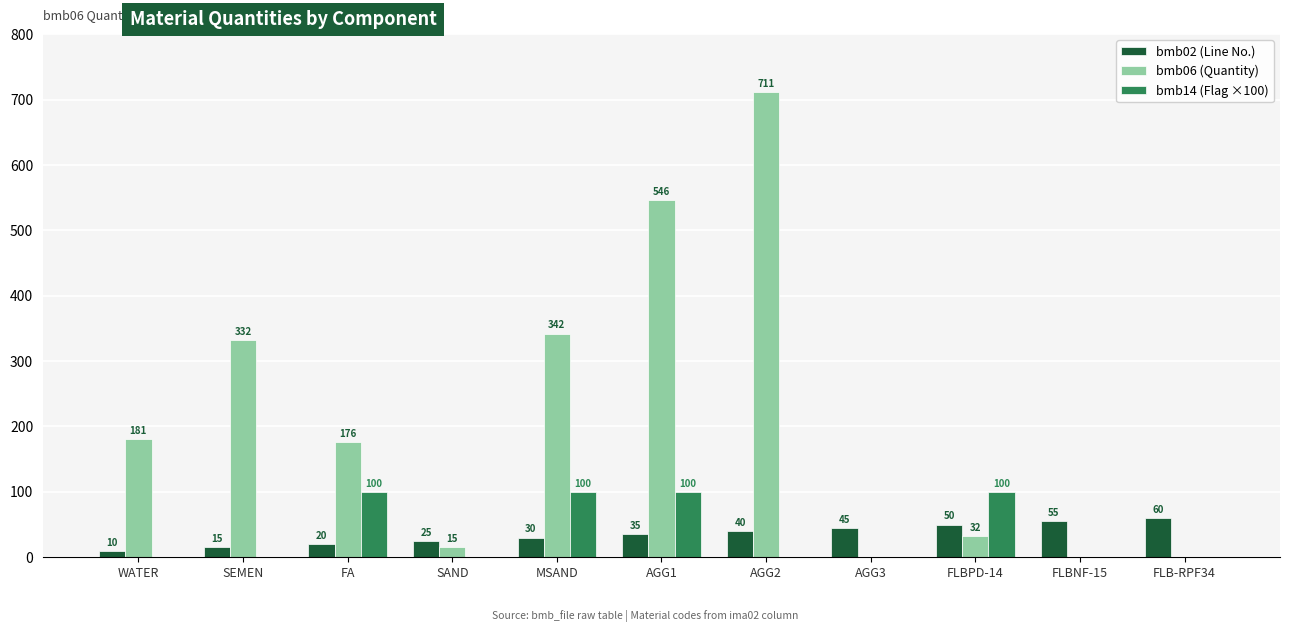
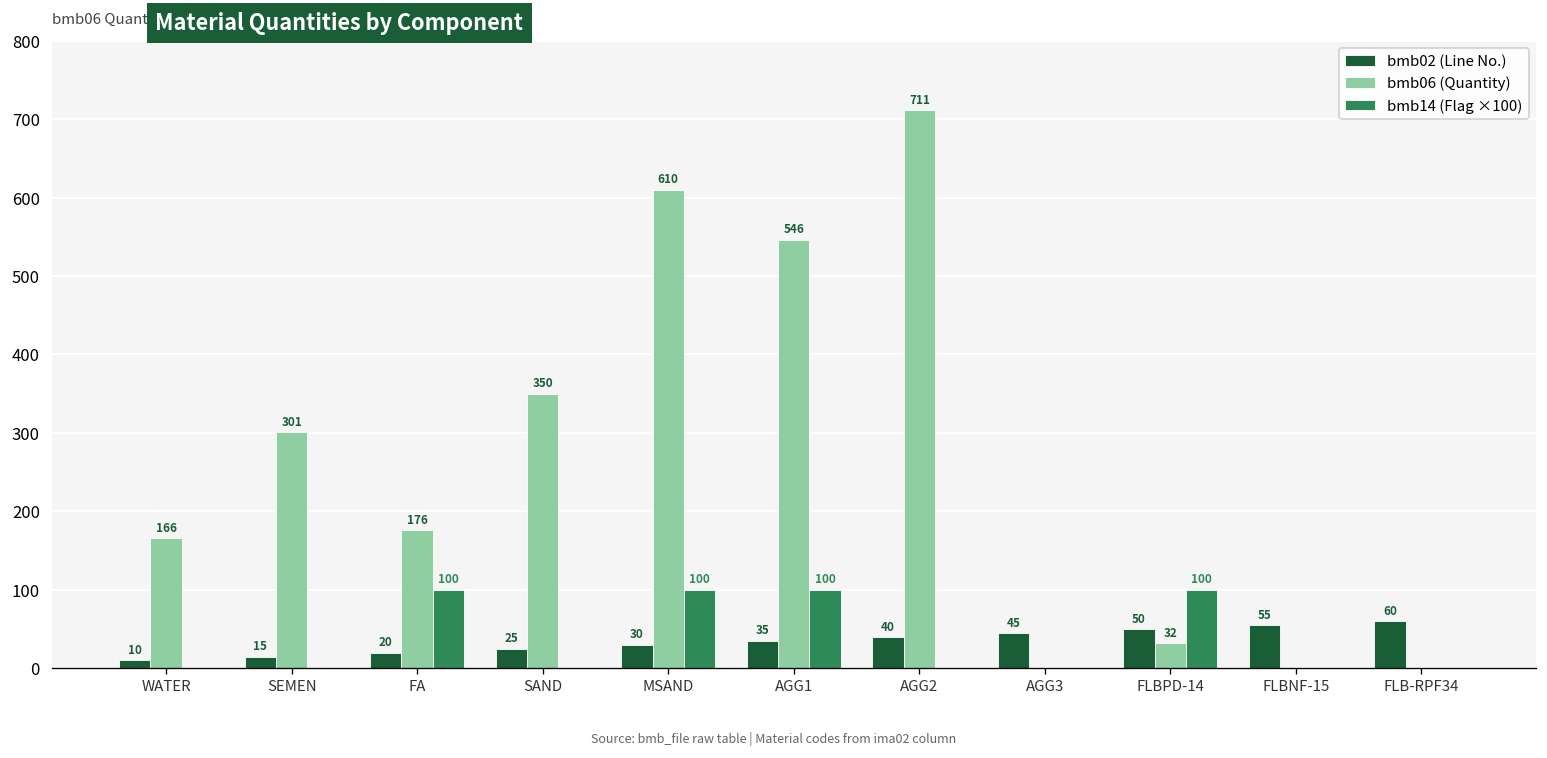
bmb06 (Quantity), WATER: 181 -> 166
bmb06 (Quantity), SEMEN: 332 -> 301
bmb06 (Quantity), SAND: 15 -> 350
bmb06 (Quantity), MSAND: 342 -> 610
